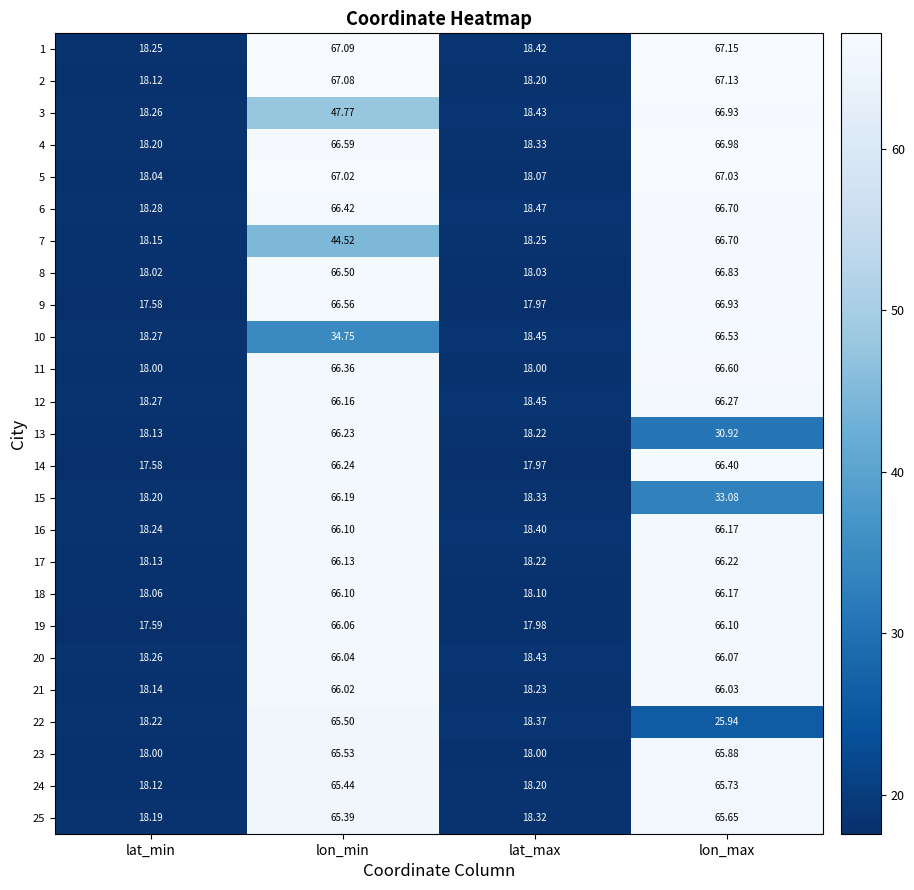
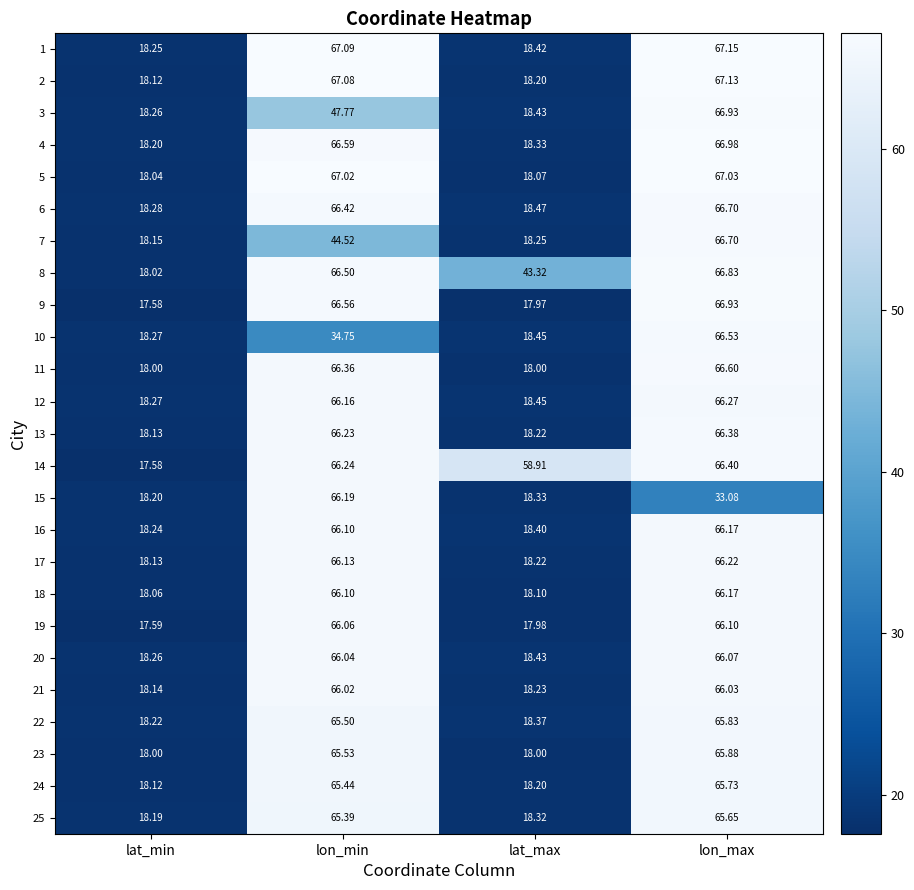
8, lat_max: 18.03 -> 43.32
13, lon_max: 30.92 -> 66.38
14, lat_max: 17.97 -> 58.91
22, lon_max: 25.94 -> 65.83
